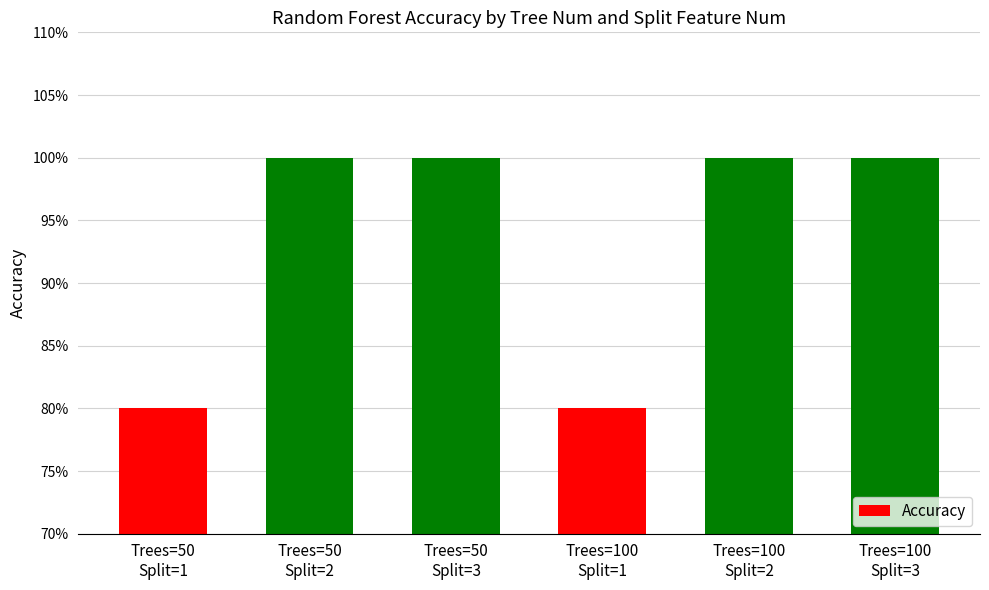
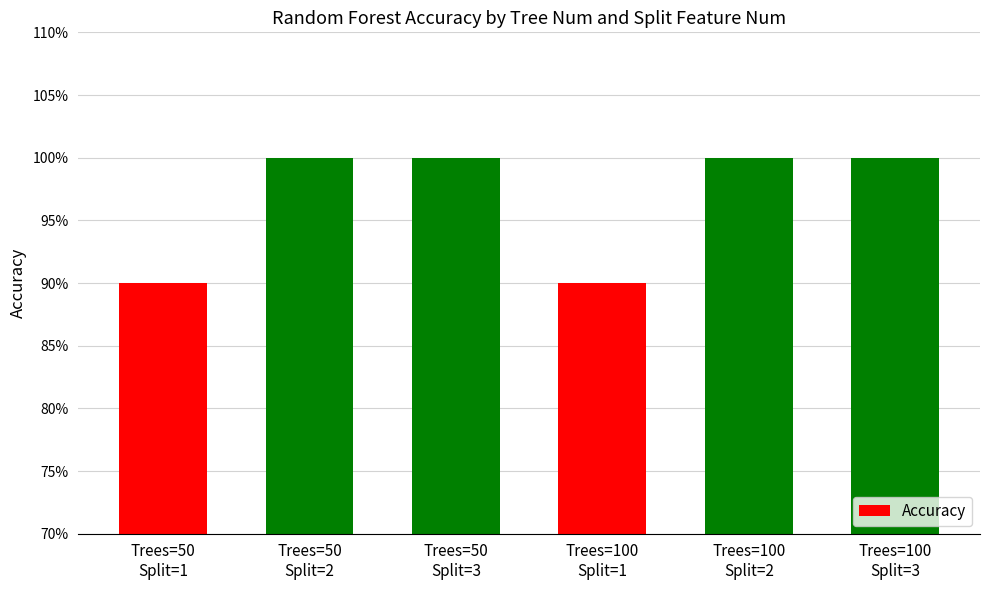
Trees=50 Split=1: 80.0% -> 90.0%
Trees=100 Split=1: 80.0% -> 90.0%
